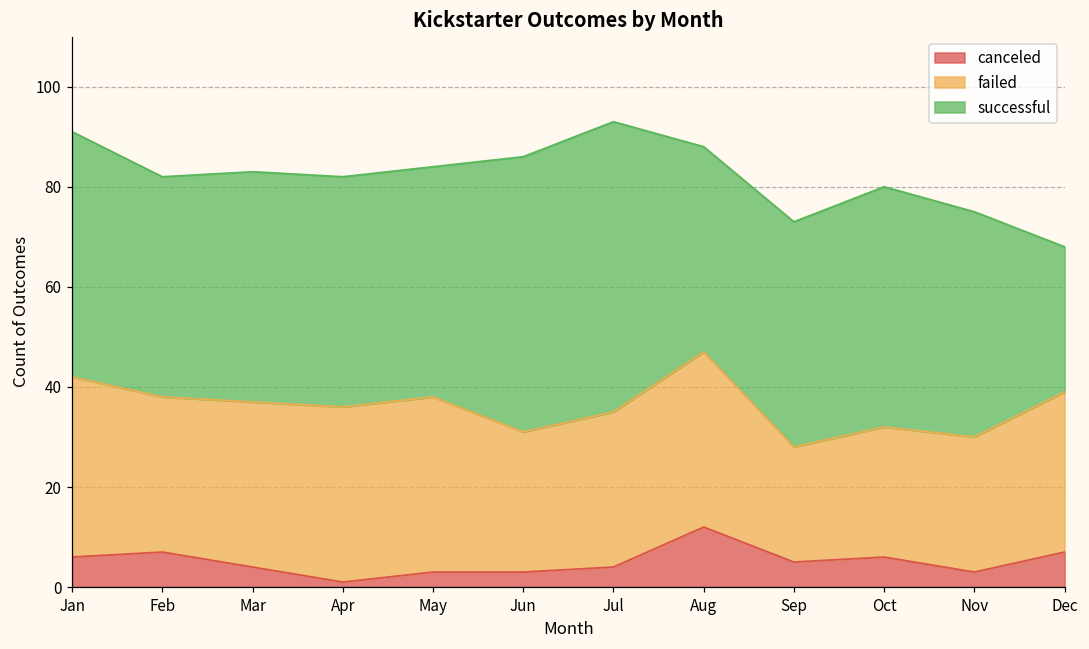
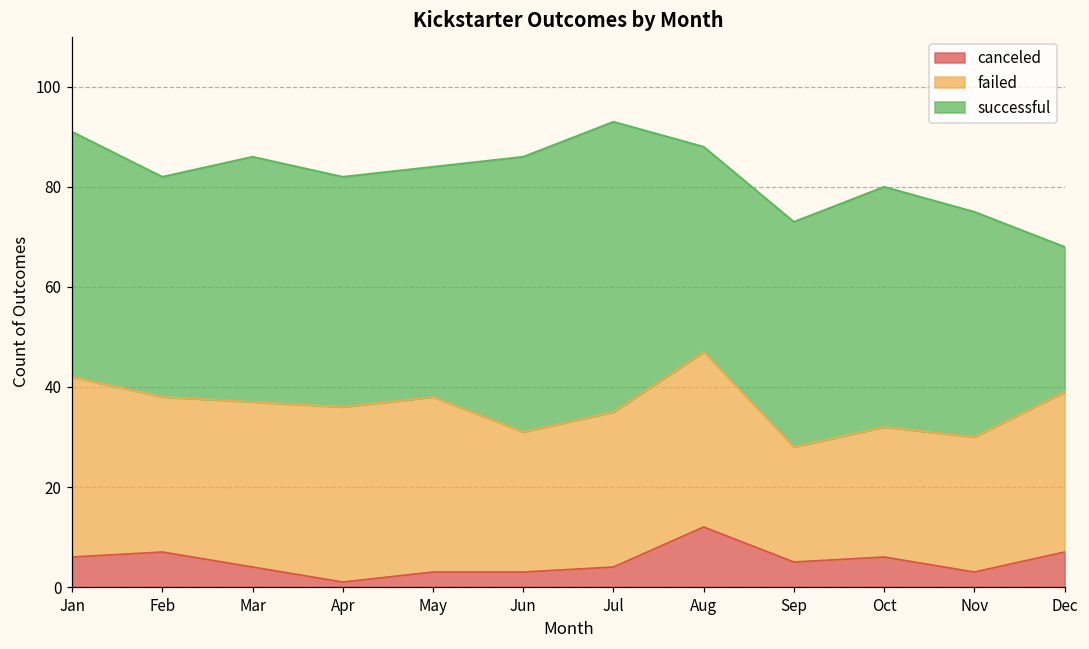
successful, Mar: 46 -> 49
